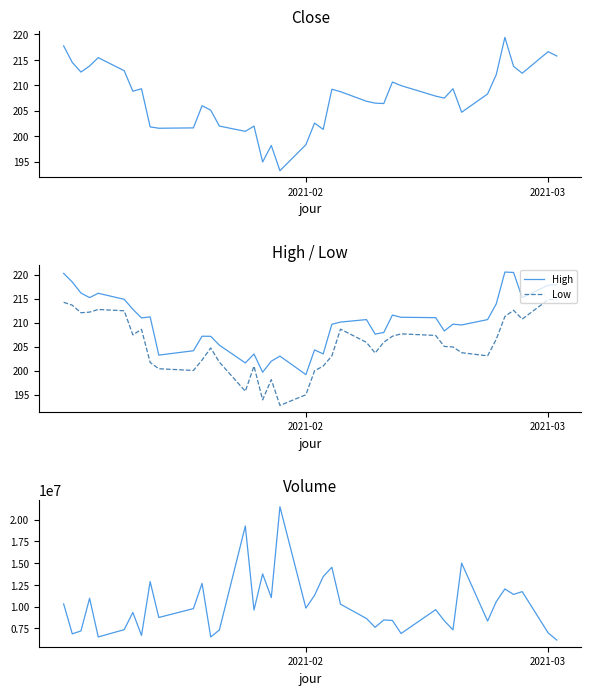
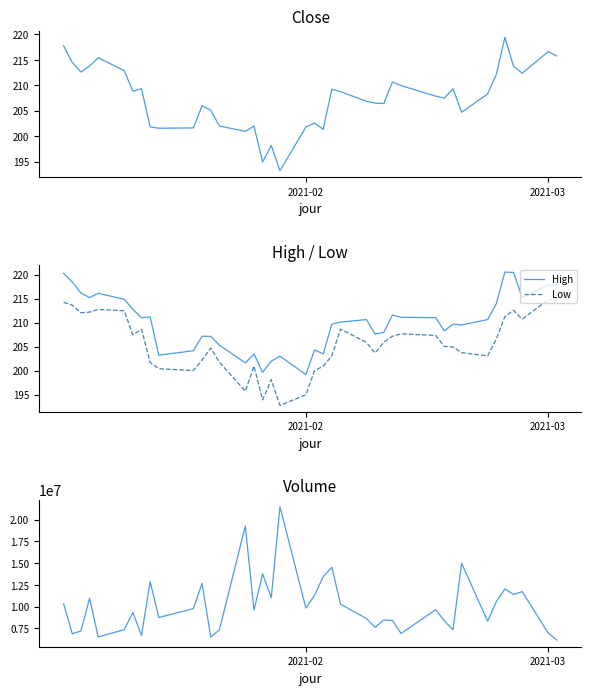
Close, 2021-02: 198 -> 202
